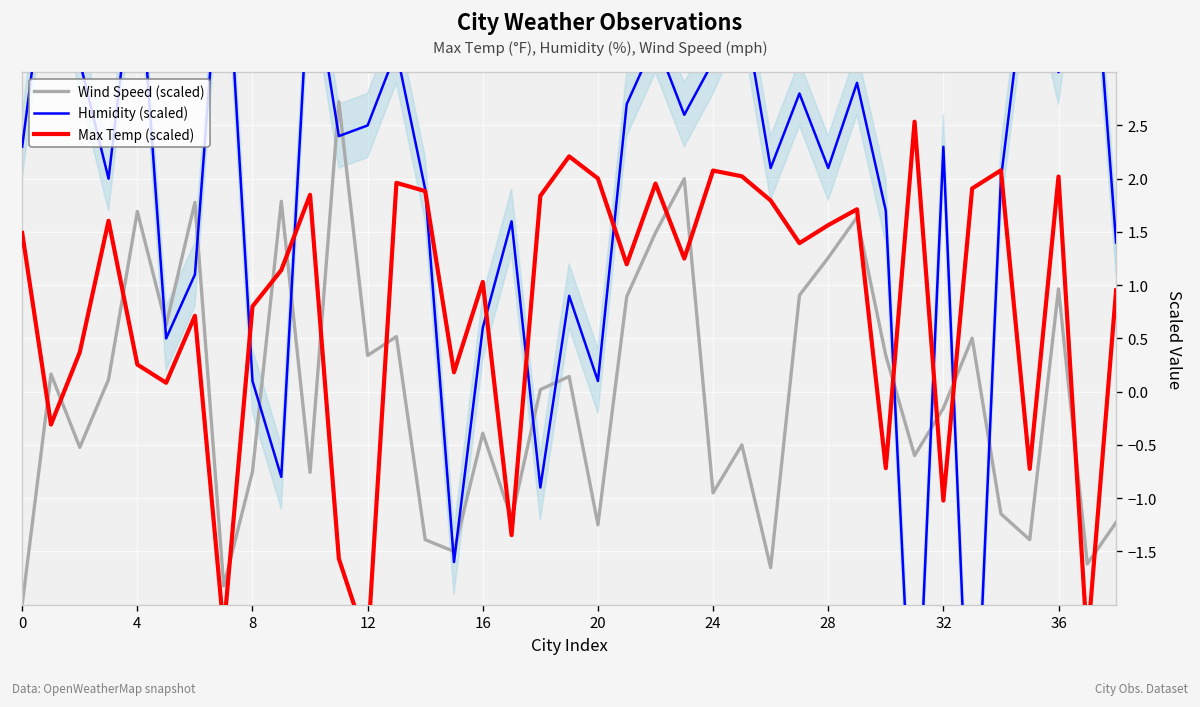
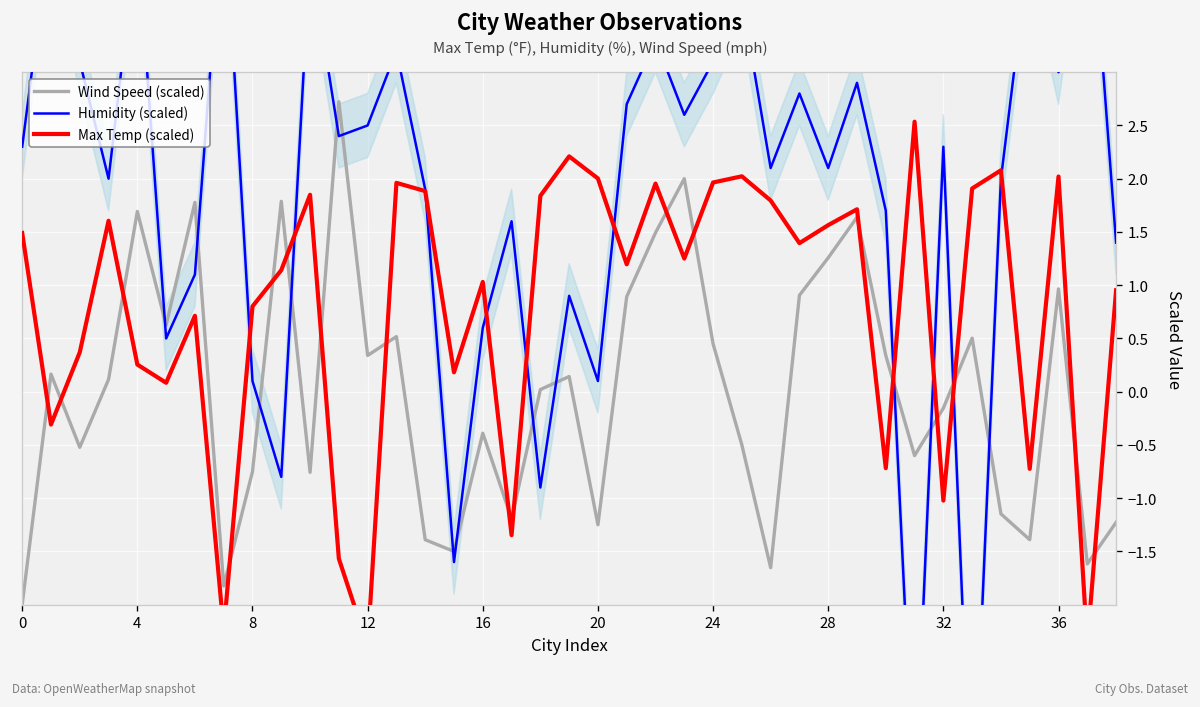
Wind Speed (scaled), 24: -1.0 -> 0.5
Max Temp (scaled), 24: 2.1 -> 2.0
